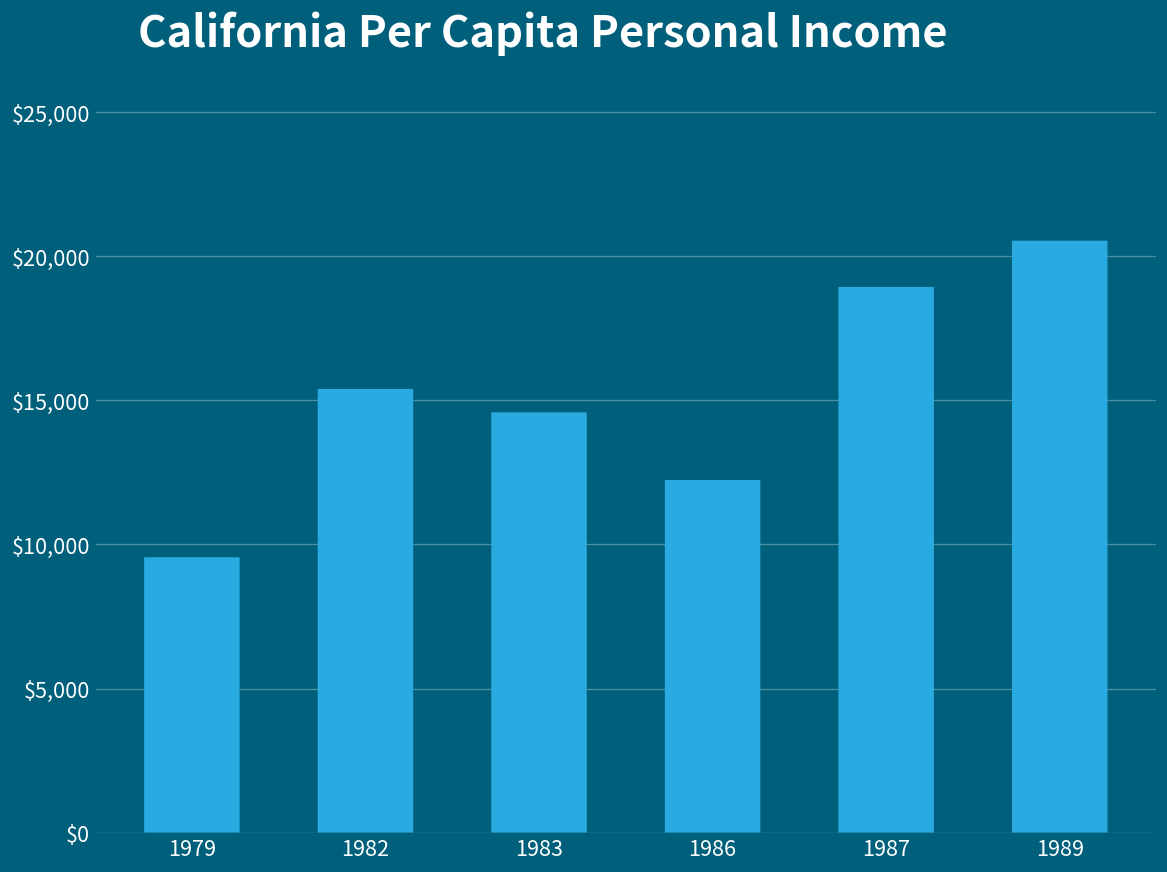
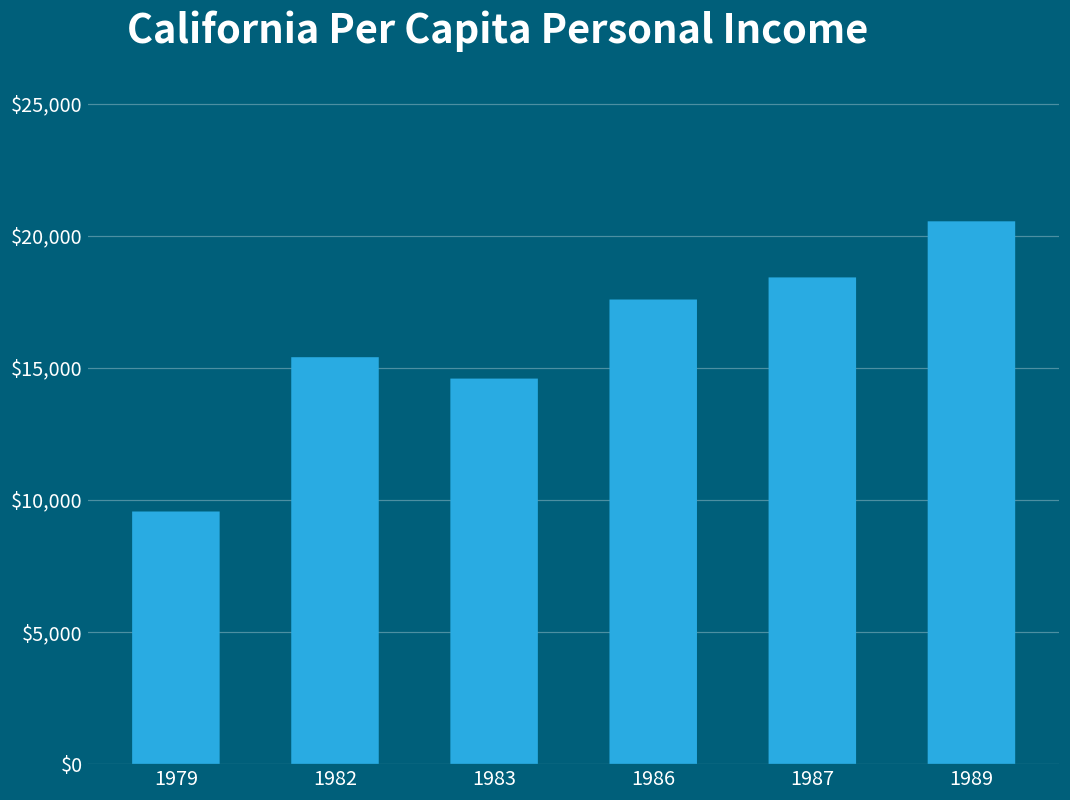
1986: $12,200 -> $17,600
1987: $18,900 -> $18,400
